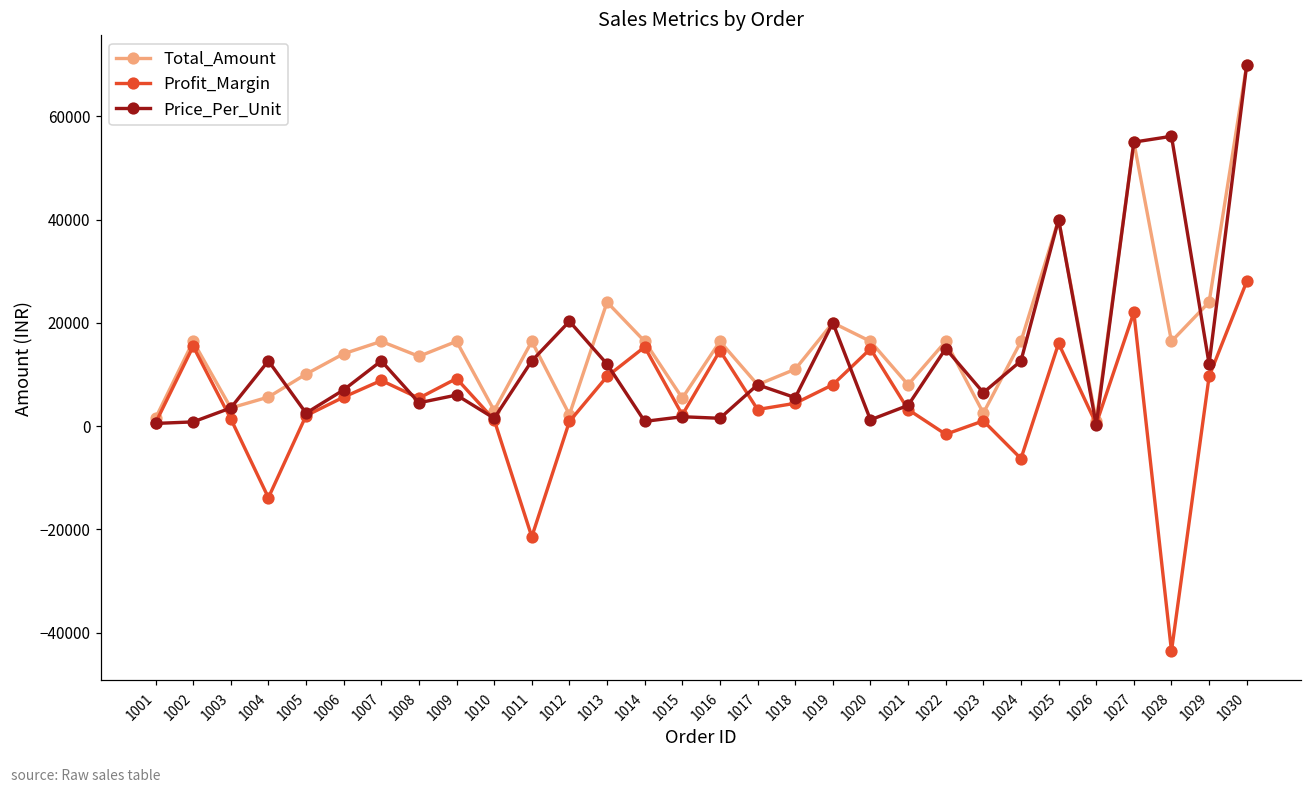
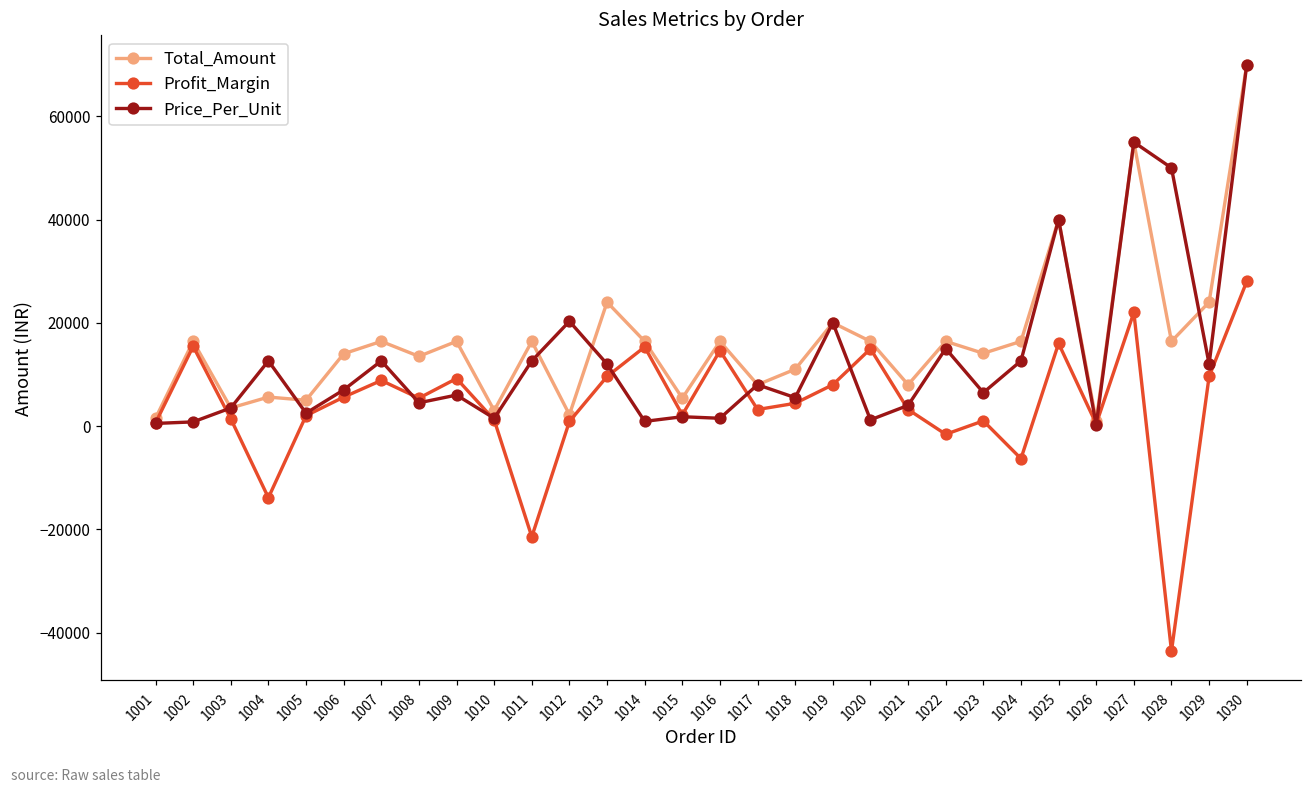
Total_Amount, 1005: 10000 -> 5000
Total_Amount, 1023: 3000 -> 14000
Price_Per_Unit, 1028: 56000 -> 50000
